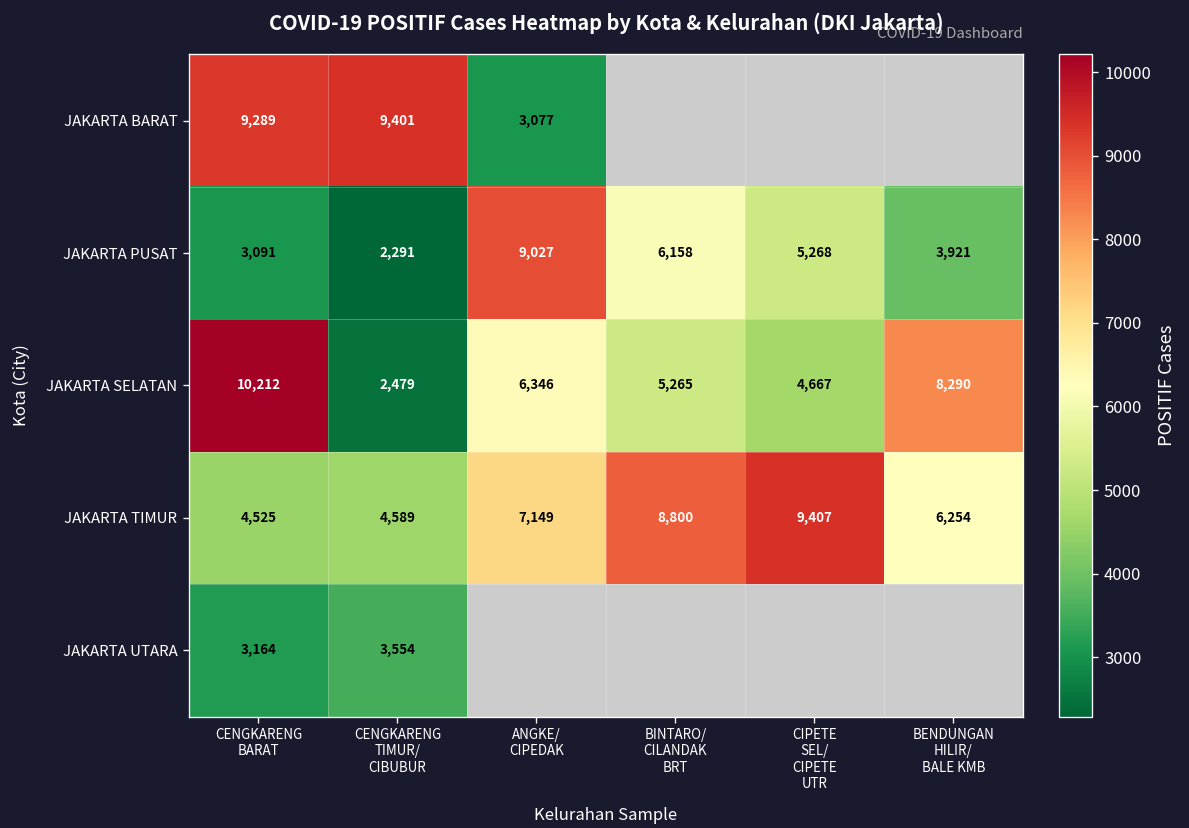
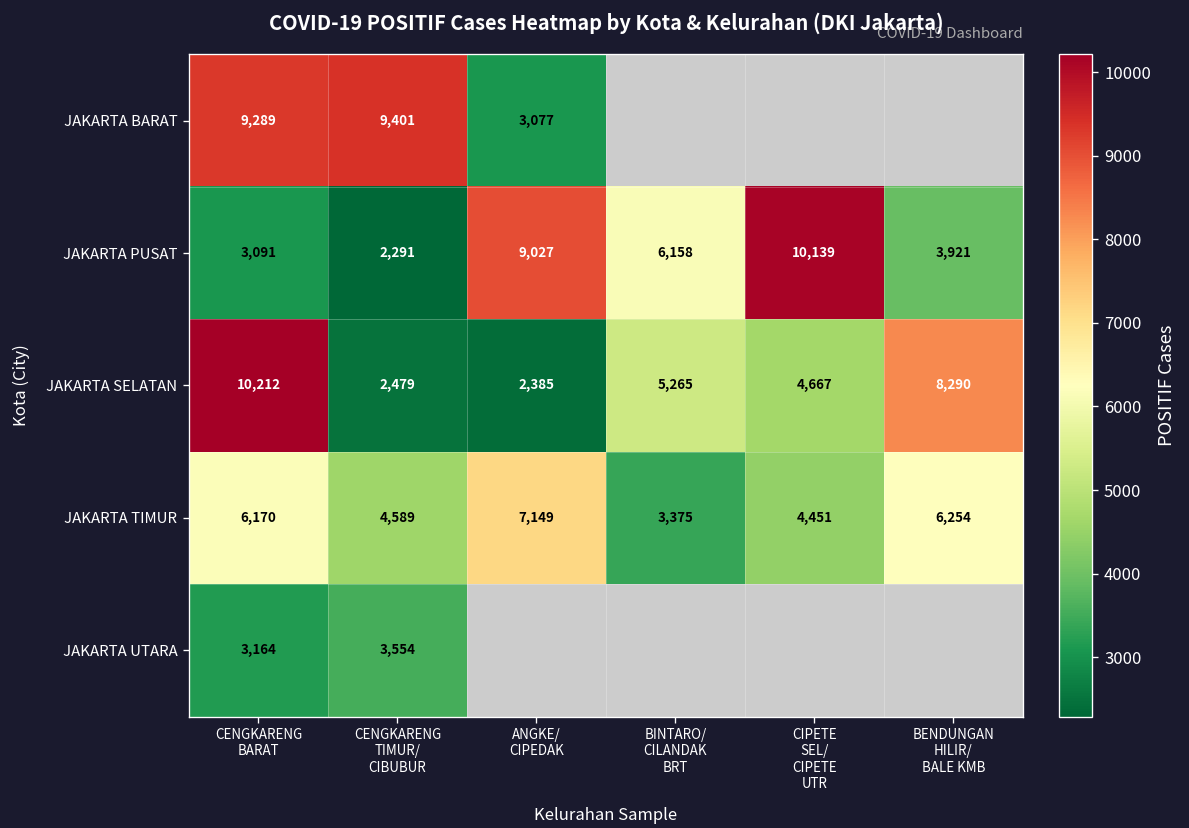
JAKARTA PUSAT, CIPETE SEL/ CIPETE UTR: 5,268 -> 10,139
JAKARTA SELATAN, ANGKE/ CIPEDAK: 6,346 -> 2,385
JAKARTA TIMUR, CENGKARENG BARAT: 4,525 -> 6,170
JAKARTA TIMUR, BINTARO/ CILANDAK BRT: 8,800 -> 3,375
JAKARTA TIMUR, CIPETE SEL/ CIPETE UTR: 9,407 -> 4,451
